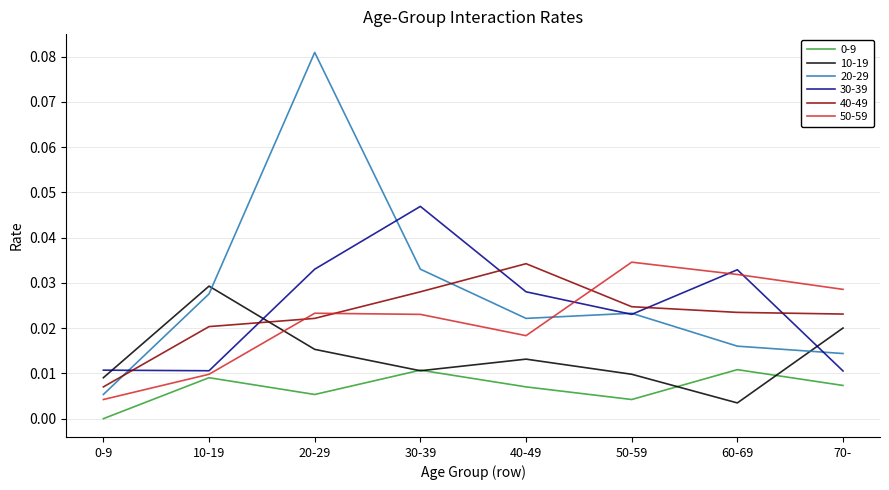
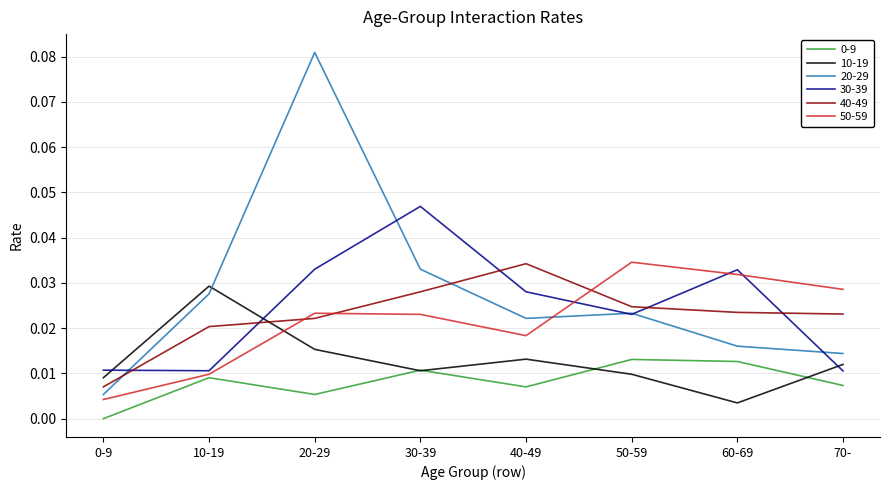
0-9, 50-59: 0.004 -> 0.013
0-9, 60-69: 0.011 -> 0.013
10-19, 70-: 0.020 -> 0.012
